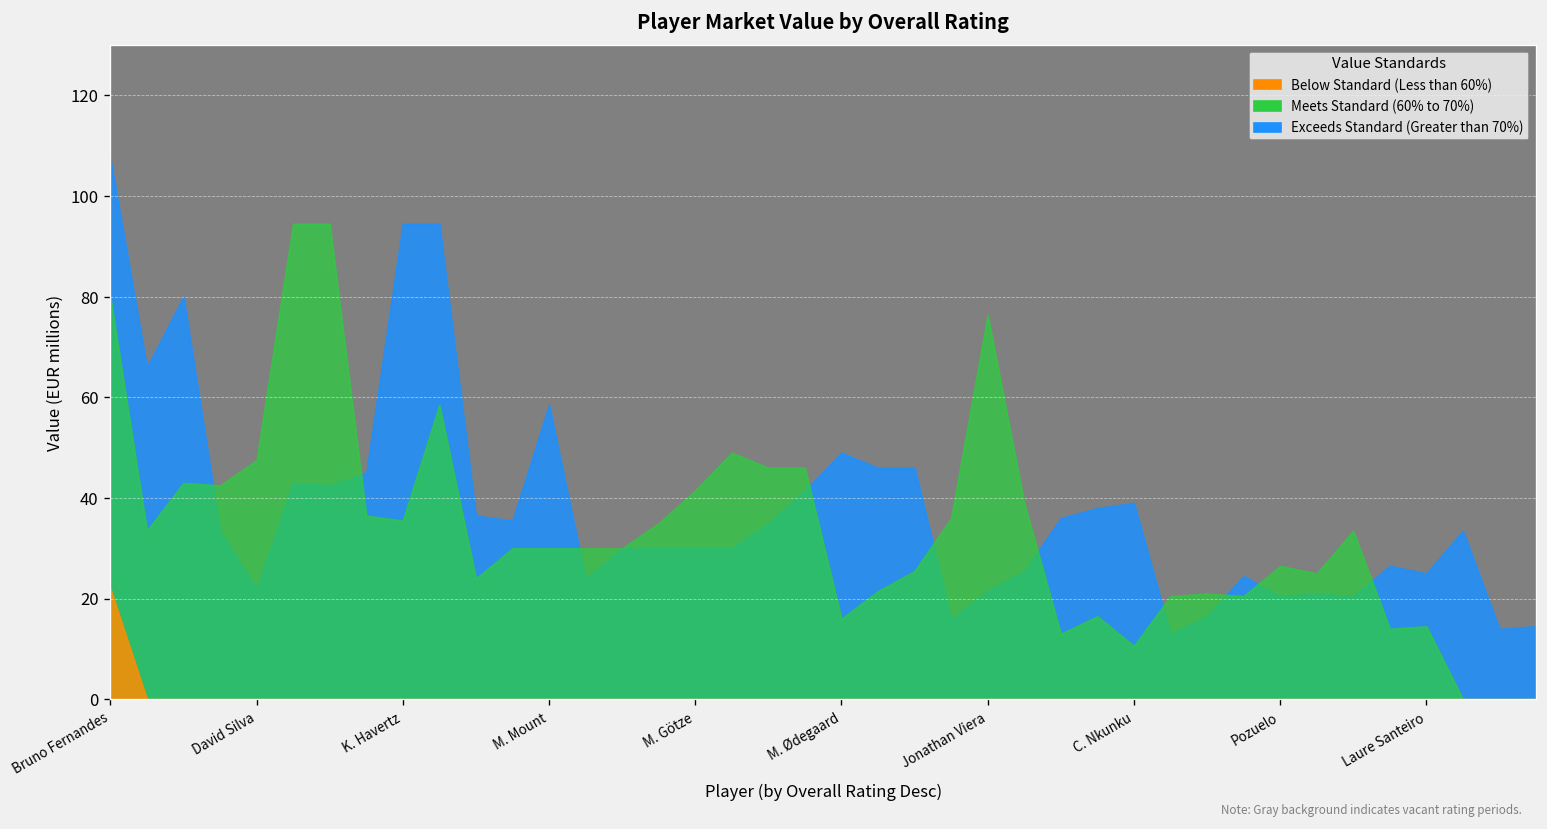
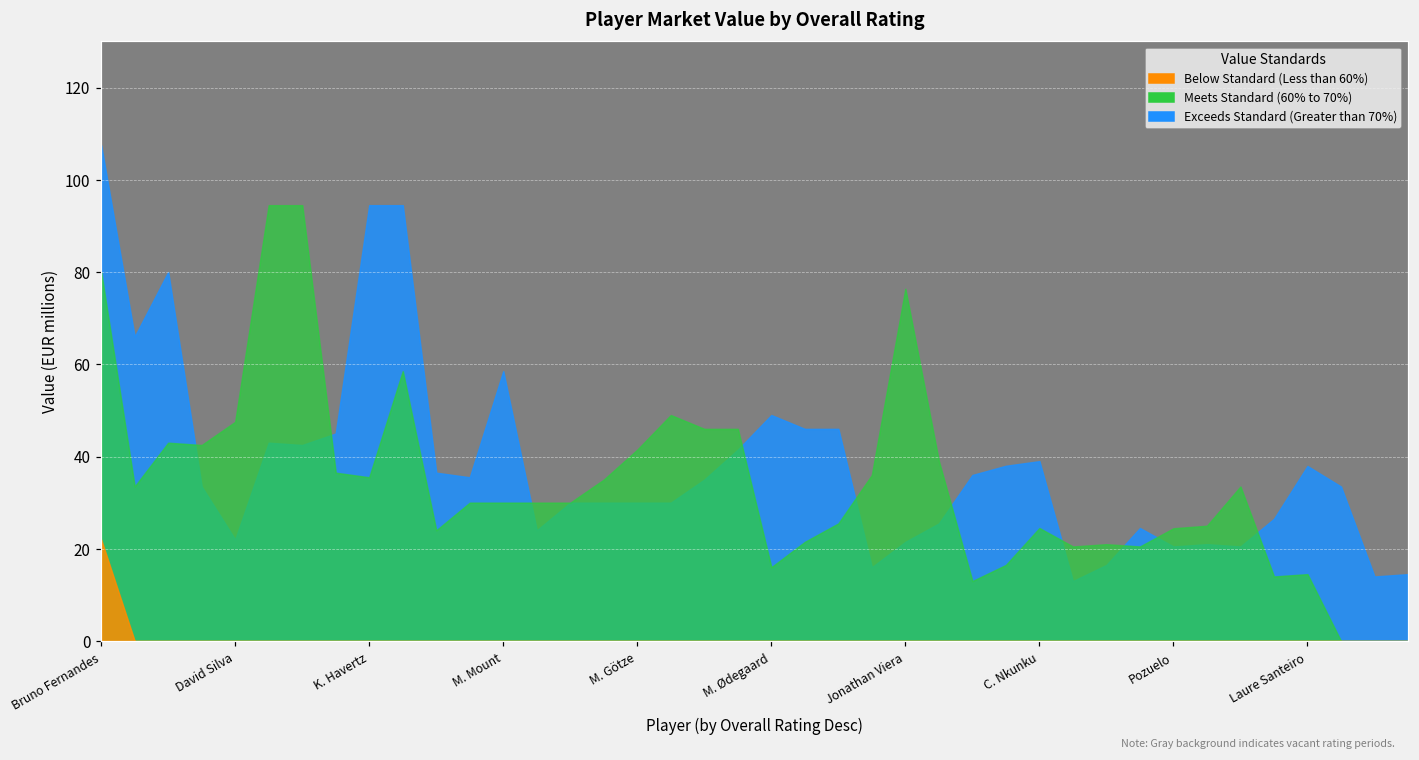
Meets Standard (60% to 70%), C. Nkunku: 11 -> 25
Meets Standard (60% to 70%), Pozuelo: 27 -> 24
Exceeds Standard (Greater than 70%), Laure Santeiro: 25 -> 38
